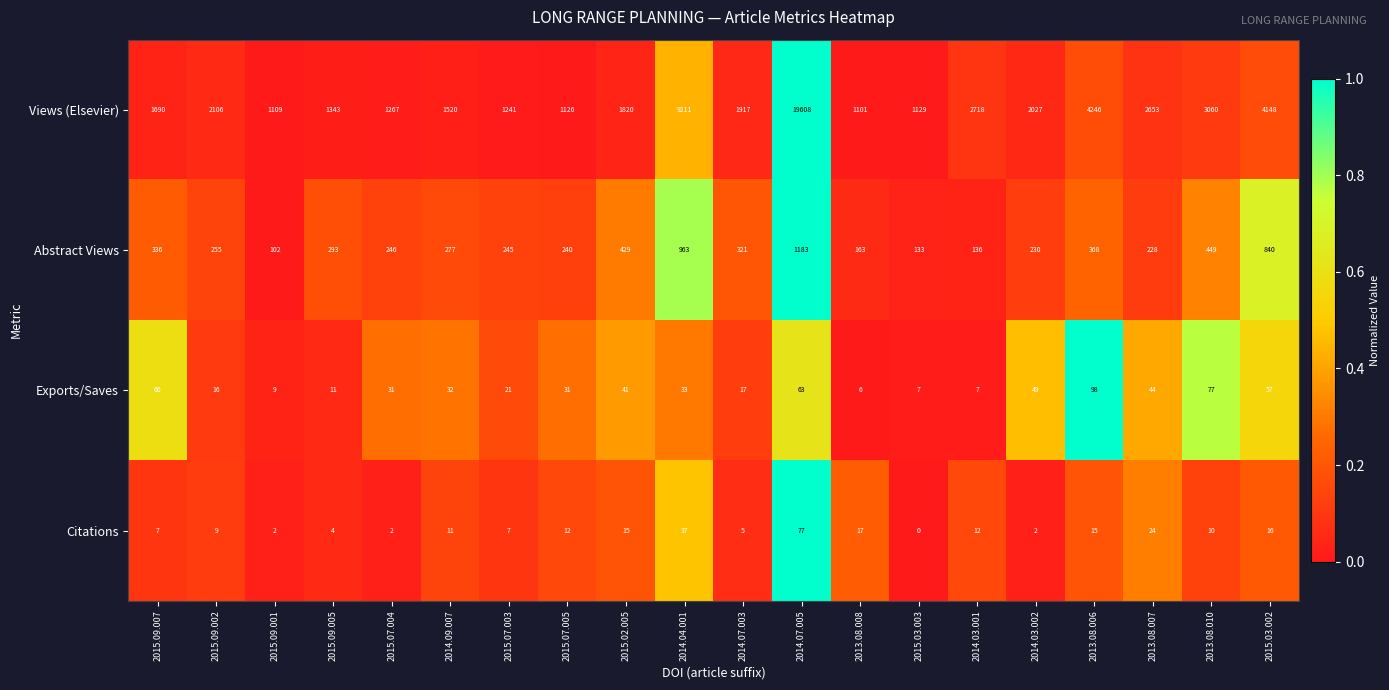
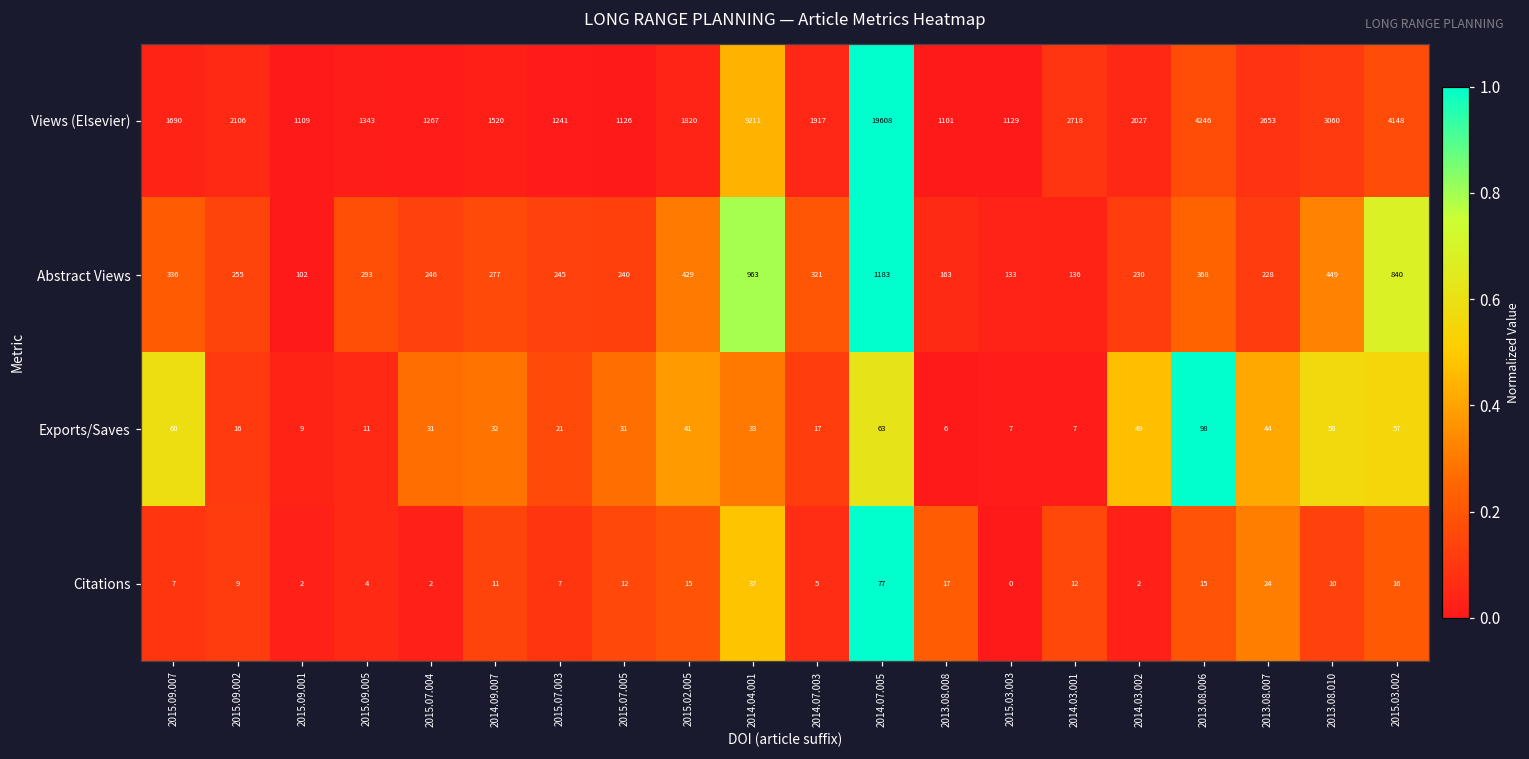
Exports/Saves, 2013.08.010: 77 -> 58
